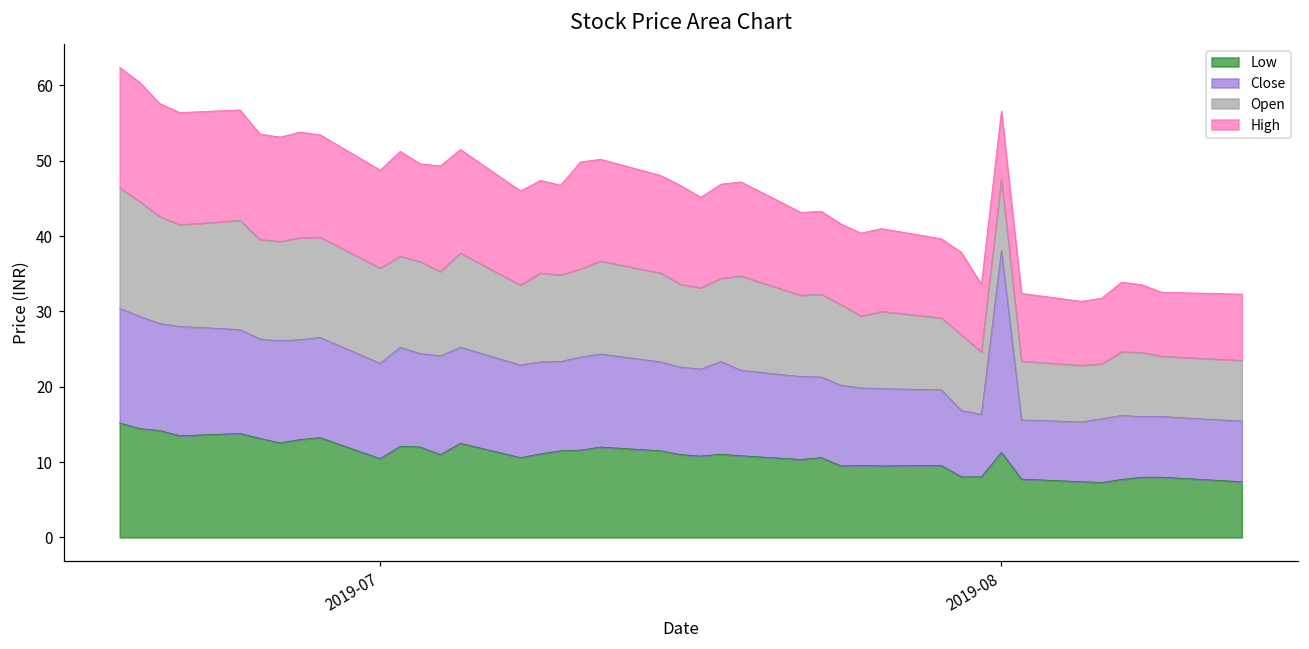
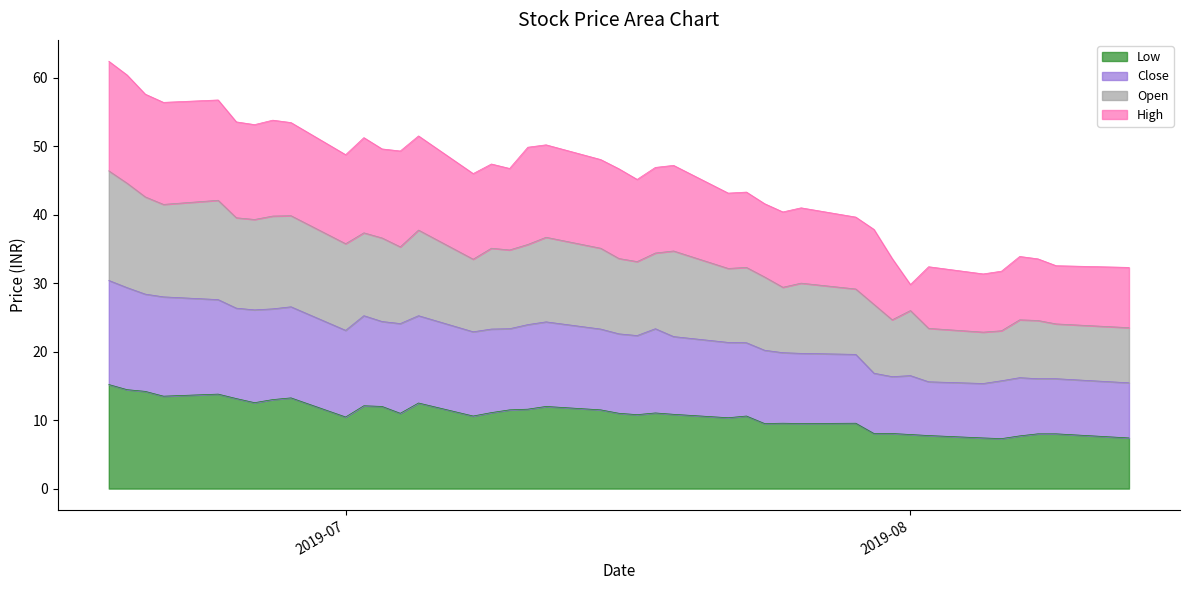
Low, 2019-08: 11 -> 8
Close, 2019-08: 27 -> 9
High, 2019-08: 9 -> 4
